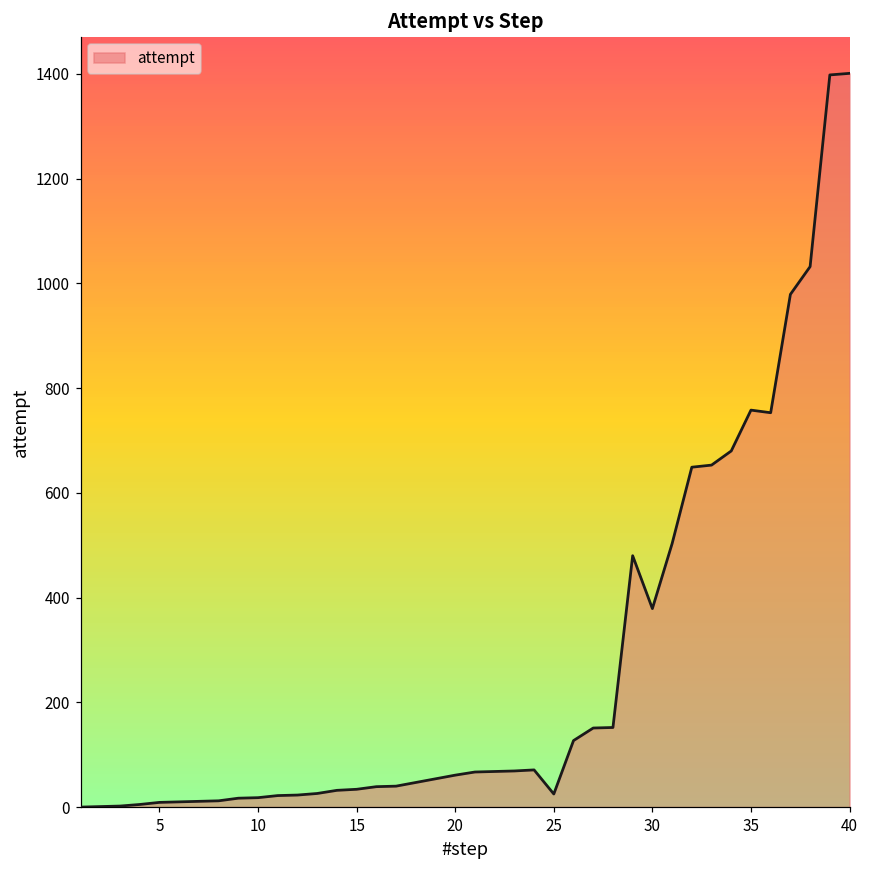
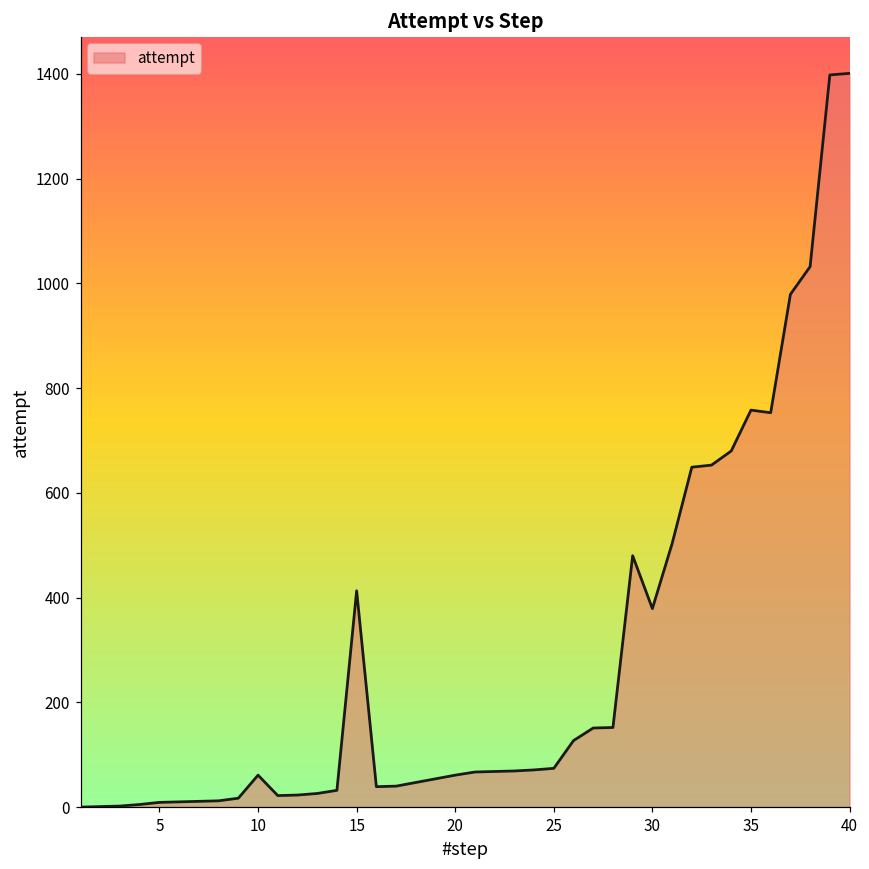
10: 20 -> 60
15: 30 -> 410
25: 30 -> 70
